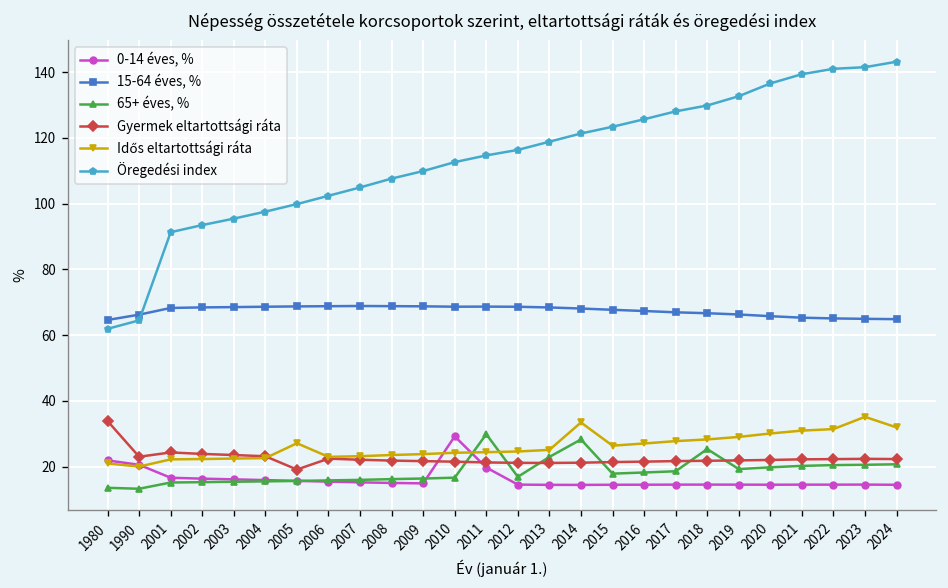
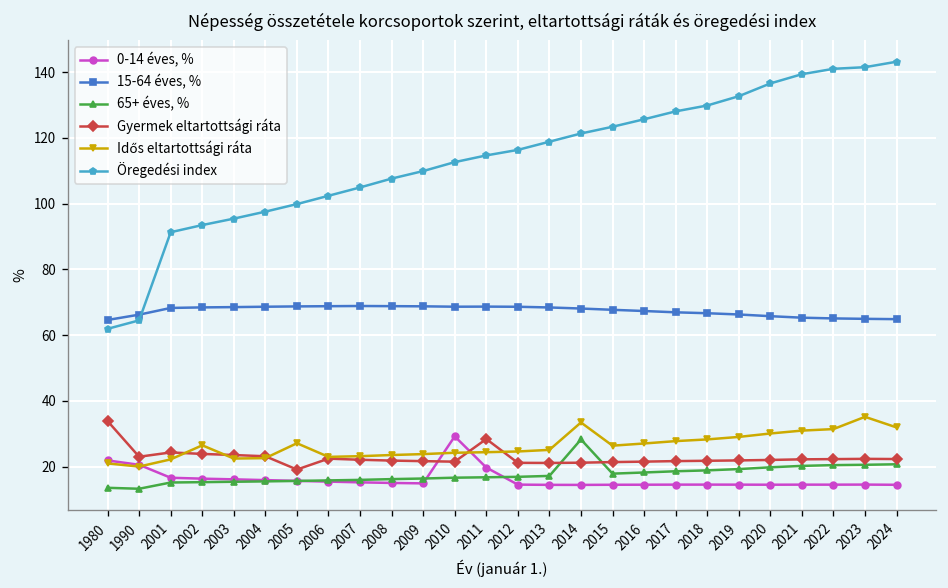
Idős eltartottsági ráta, 2002: 22 -> 26
65+ éves, %, 2011: 30 -> 17
Gyermek eltartottsági ráta, 2011: 21 -> 28
65+ éves, %, 2013: 23 -> 17
65+ éves, %, 2018: 25 -> 19
